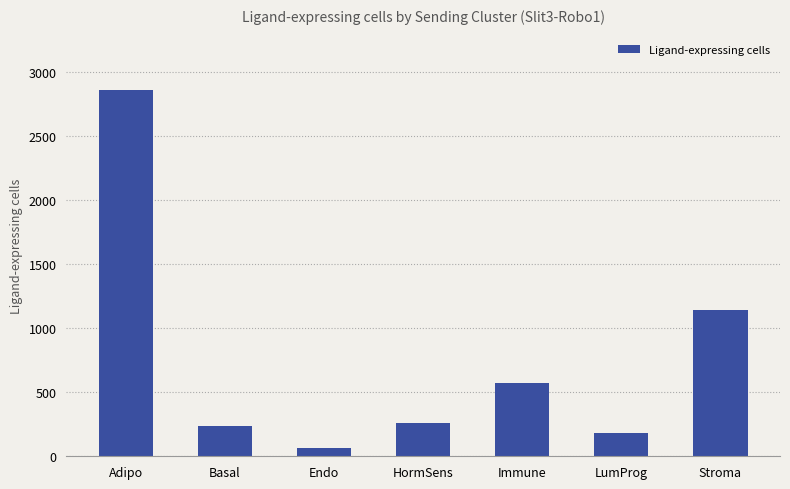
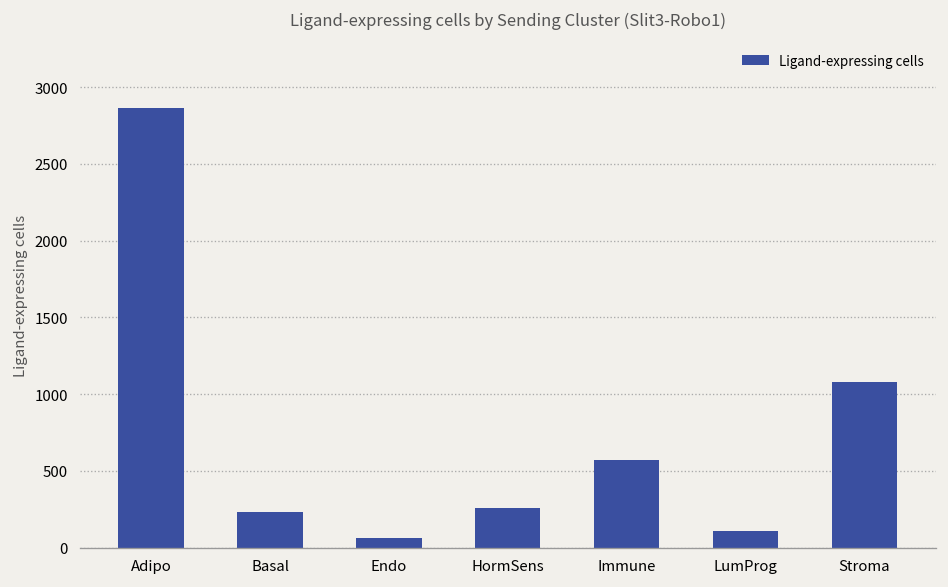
LumProg: 180 -> 110
Stroma: 1140 -> 1080
